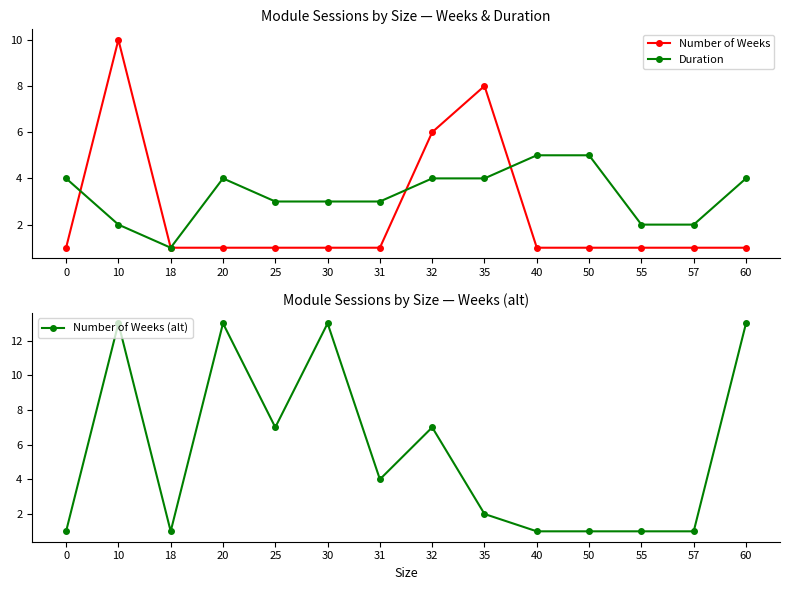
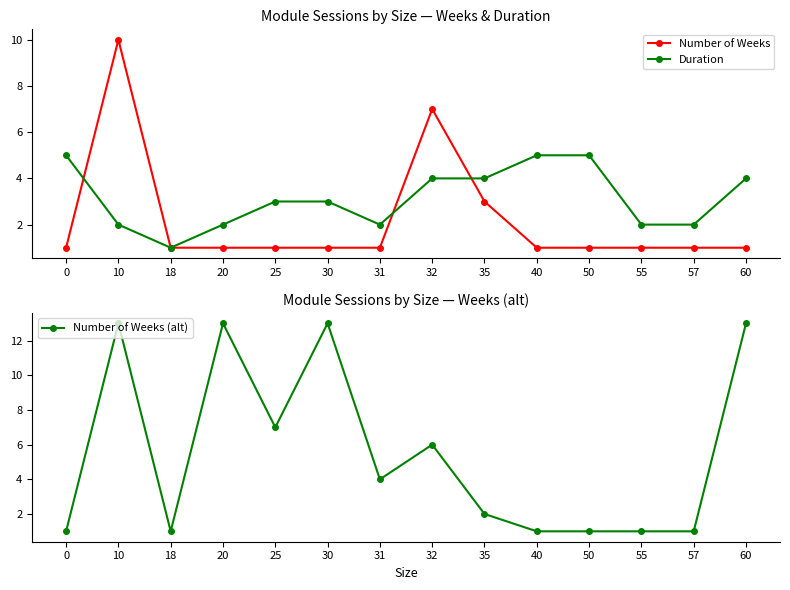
Module Sessions by Size — Weeks & Duration, Duration, 0: 4 -> 5
Module Sessions by Size — Weeks & Duration, Duration, 20: 4 -> 2
Module Sessions by Size — Weeks & Duration, Duration, 31: 3 -> 2
Module Sessions by Size — Weeks & Duration, Number of Weeks, 32: 6 -> 7
Module Sessions by Size — Weeks & Duration, Number of Weeks, 35: 8 -> 3
Module Sessions by Size — Weeks (alt), 32: 7 -> 6
